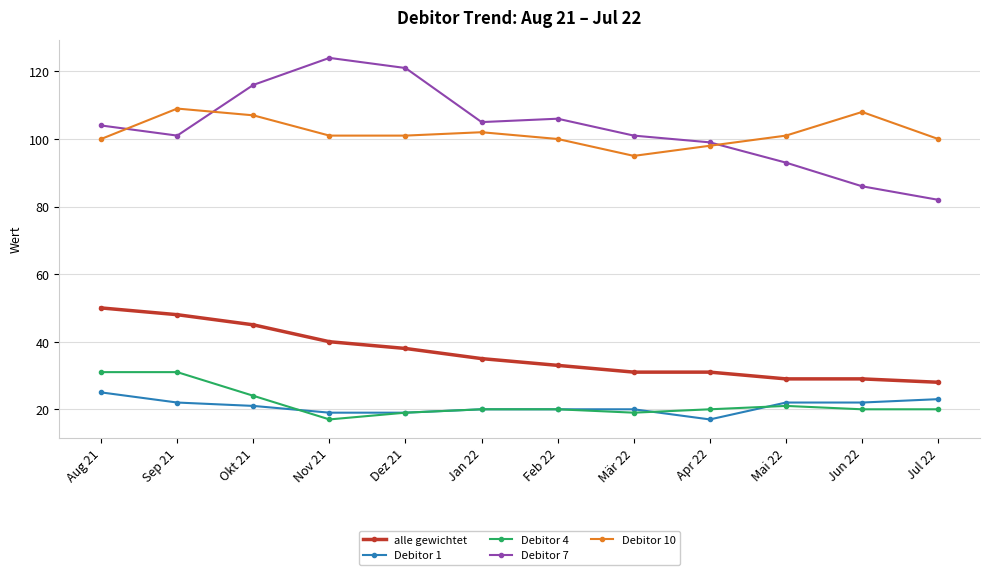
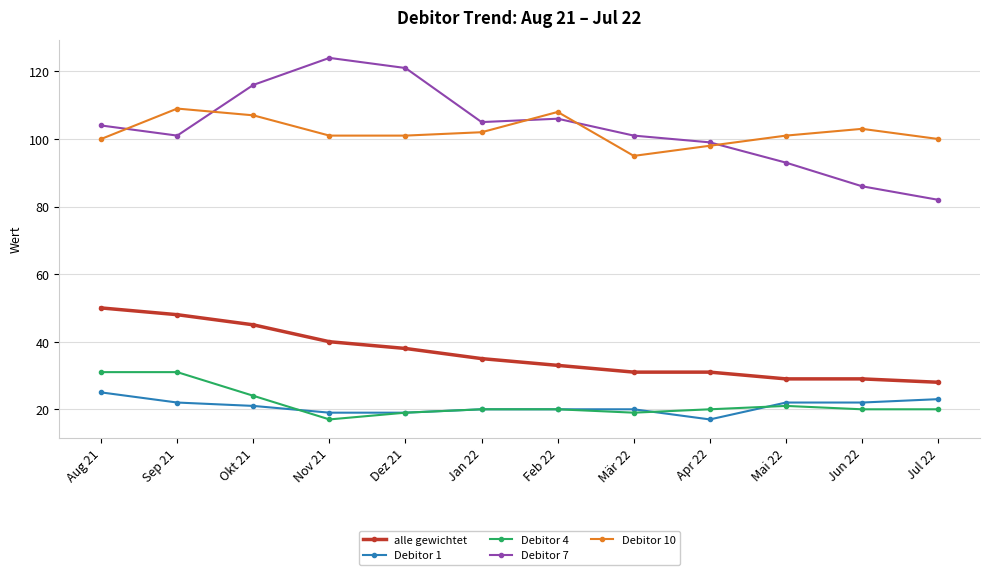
Debitor 10, Feb 22: 100 -> 108
Debitor 10, Jun 22: 108 -> 103
